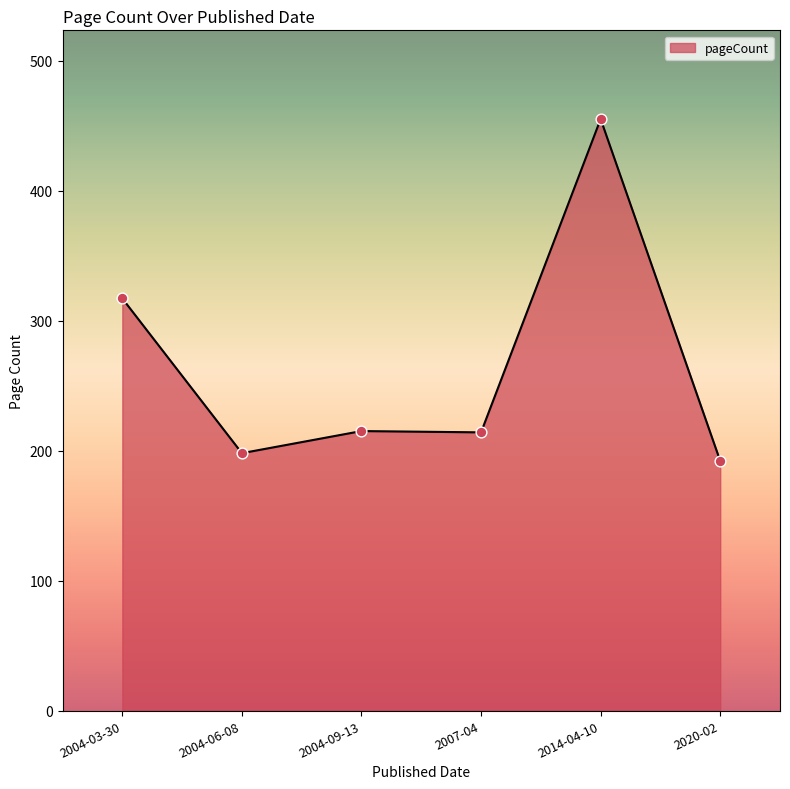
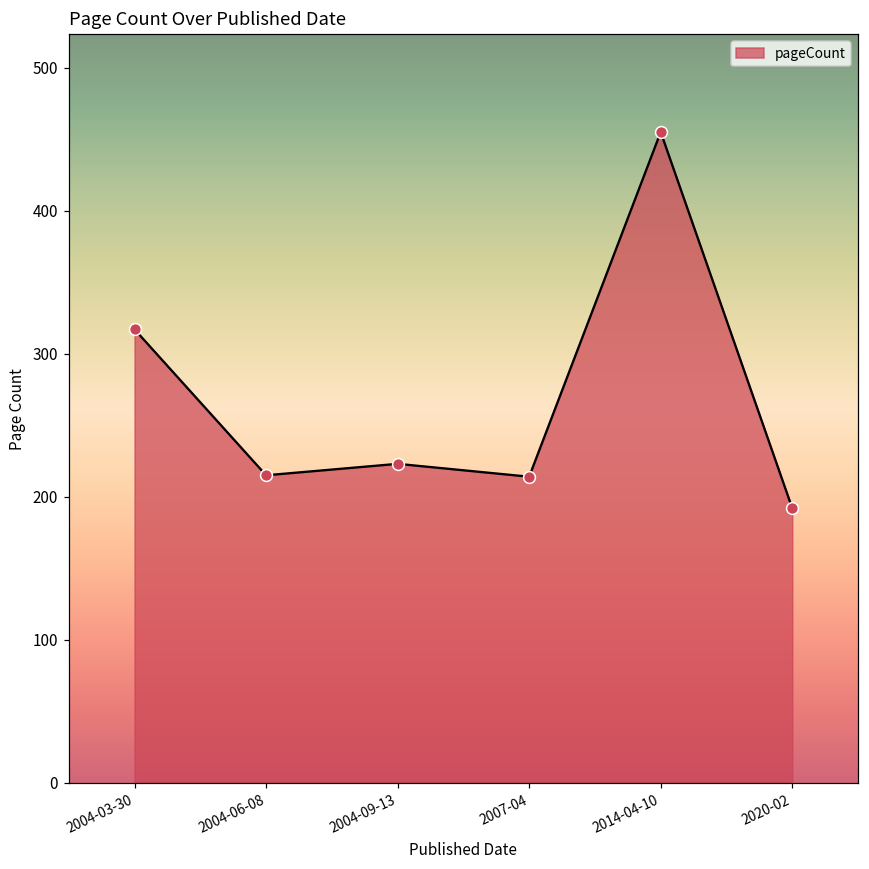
2004-06-08: 198 -> 215
2004-09-13: 215 -> 223
